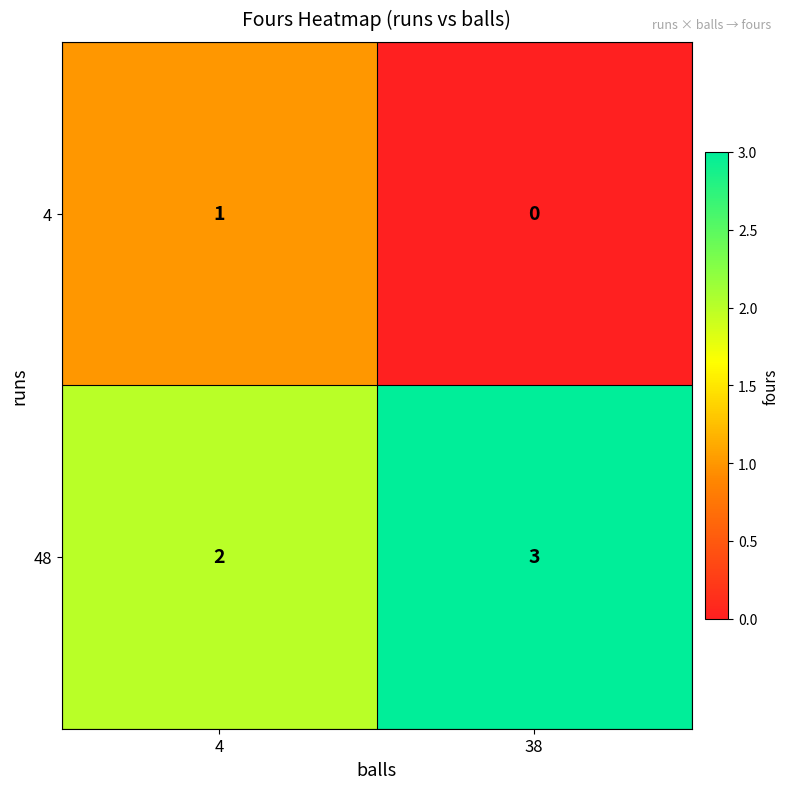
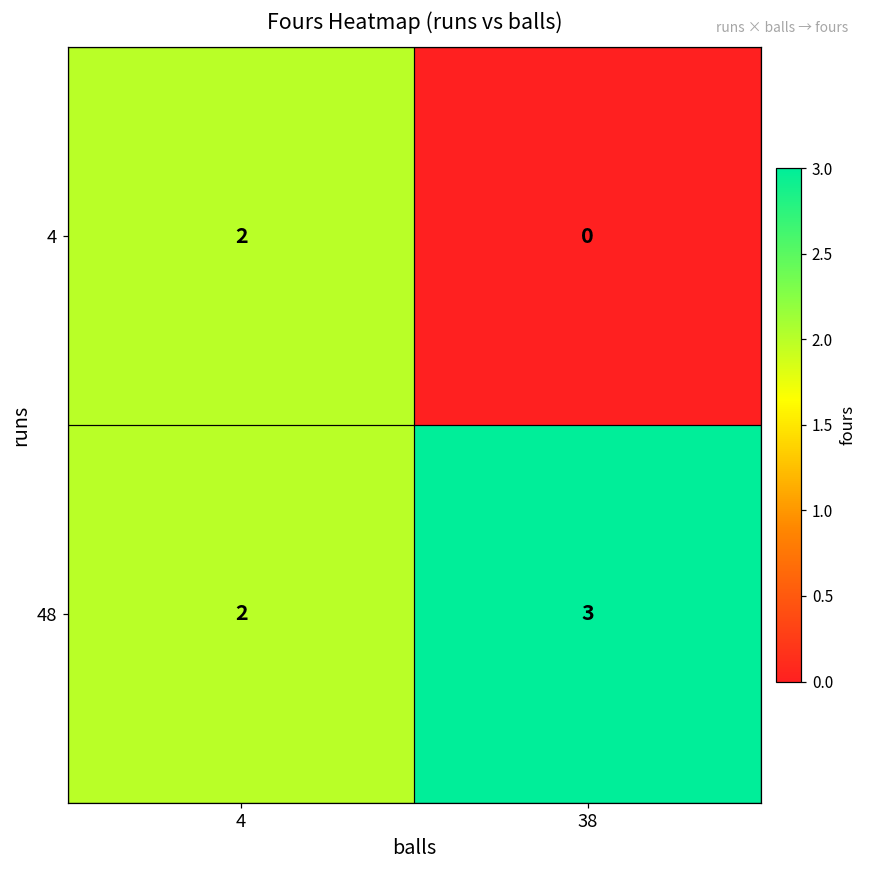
4, 4: 1 -> 2
